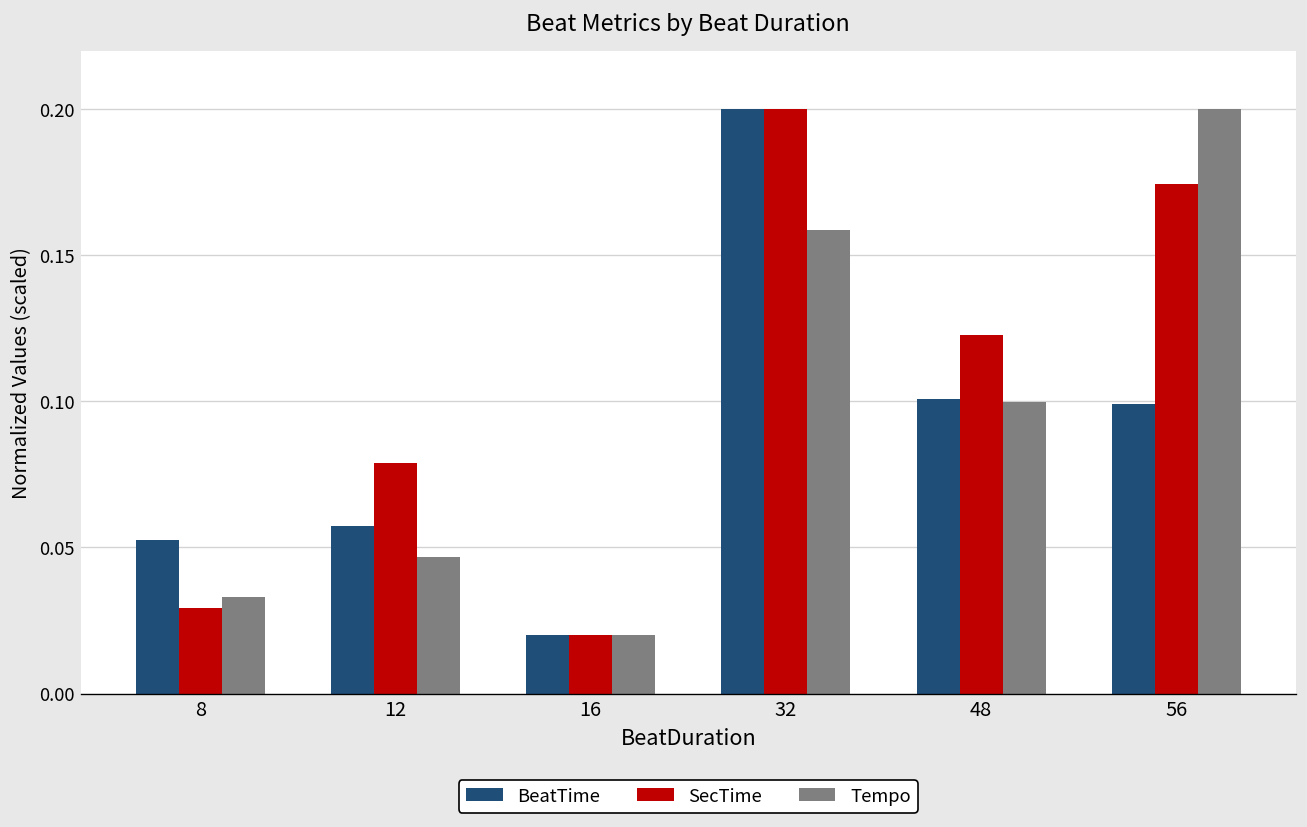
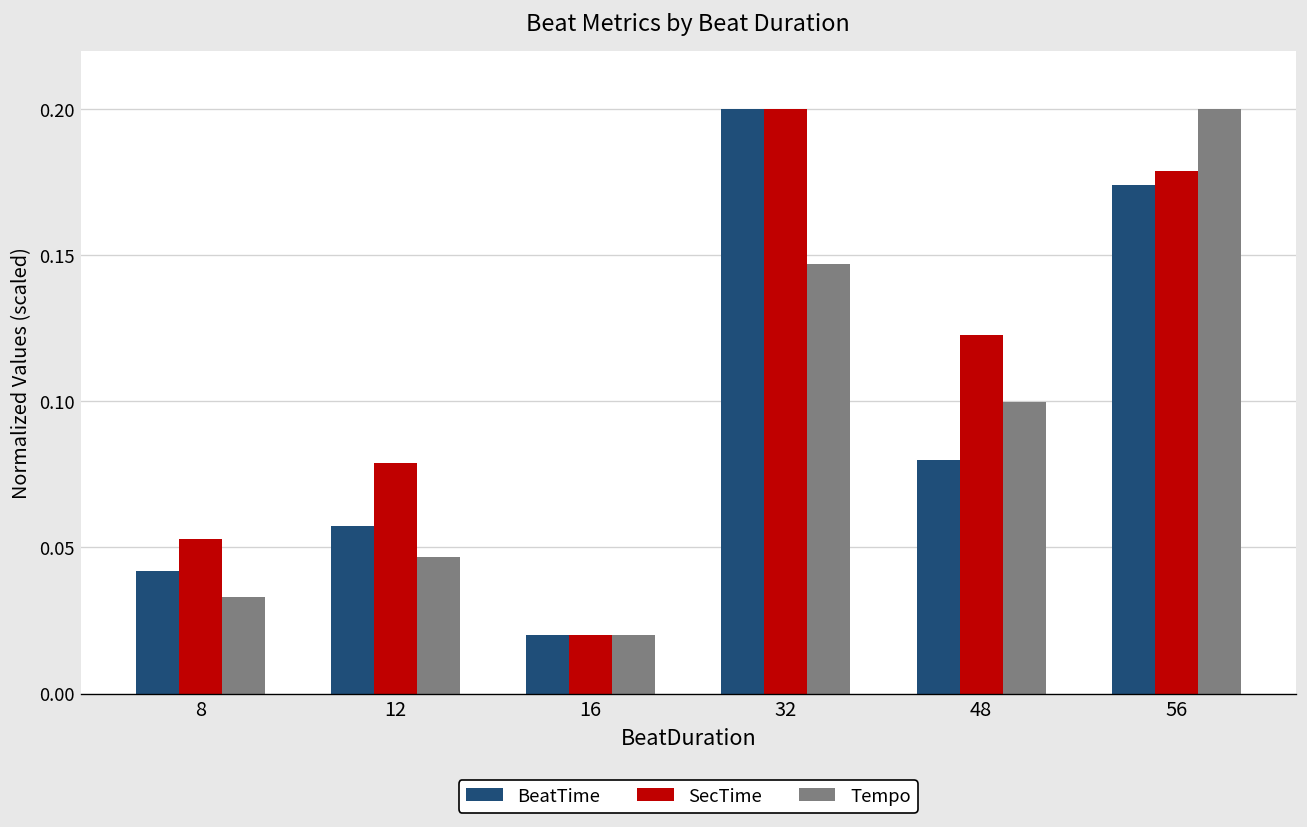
BeatTime, 8: 0.052 -> 0.042
SecTime, 8: 0.029 -> 0.053
Tempo, 32: 0.159 -> 0.147
BeatTime, 48: 0.101 -> 0.080
BeatTime, 56: 0.099 -> 0.174
SecTime, 56: 0.174 -> 0.179
